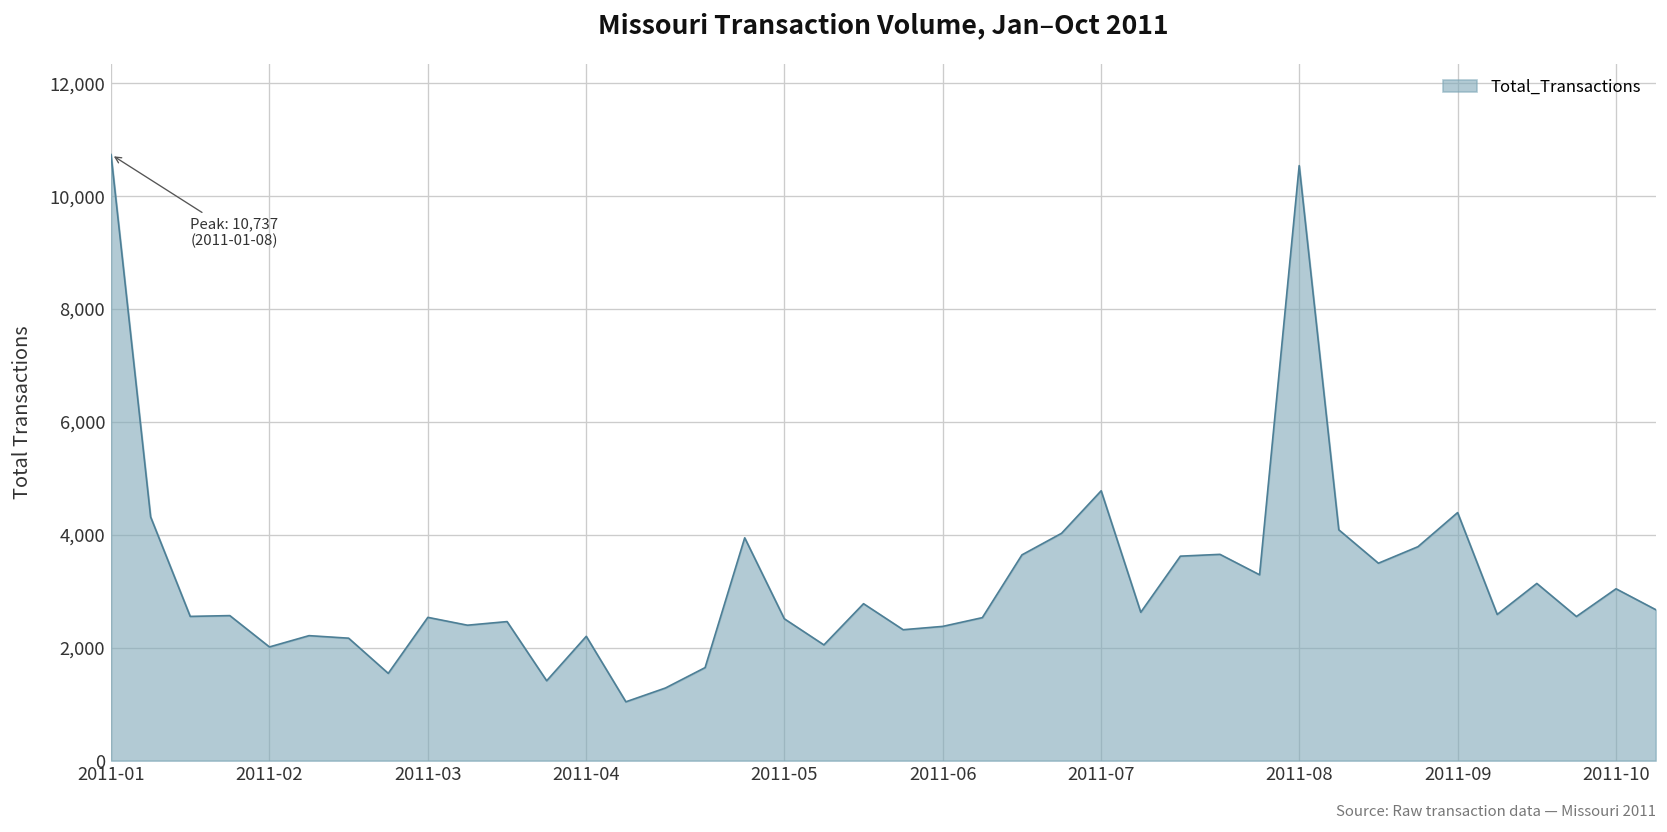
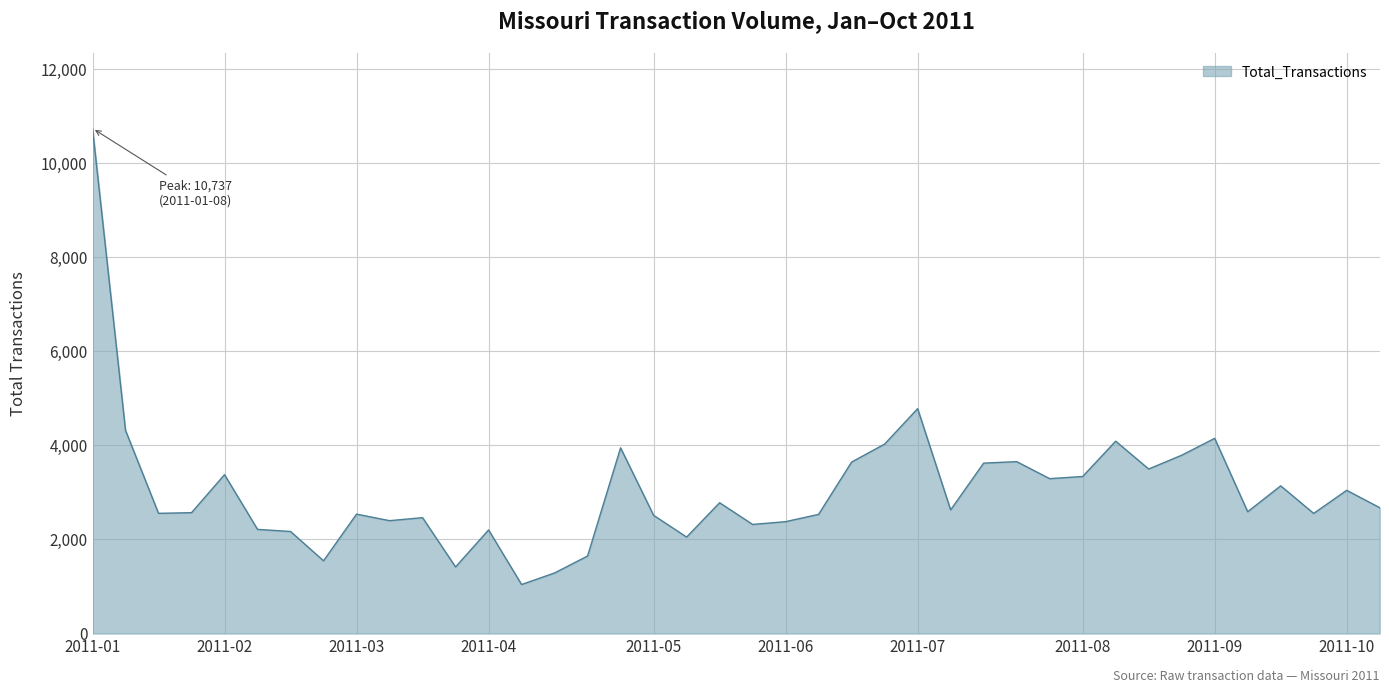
2011-02: 2,000 -> 3,400
2011-08: 10,500 -> 3,300
2011-09: 4,400 -> 4,100
